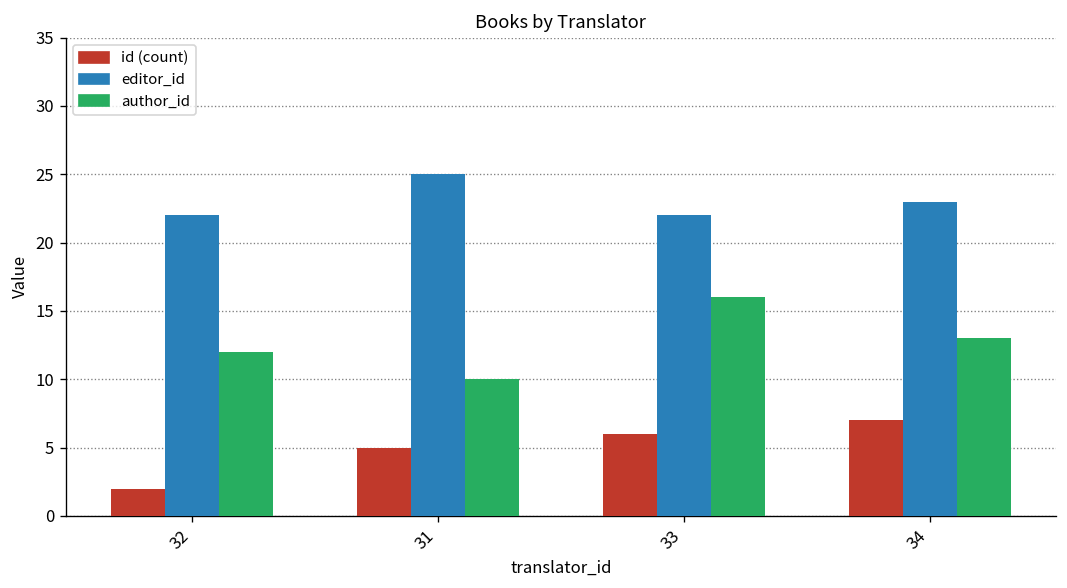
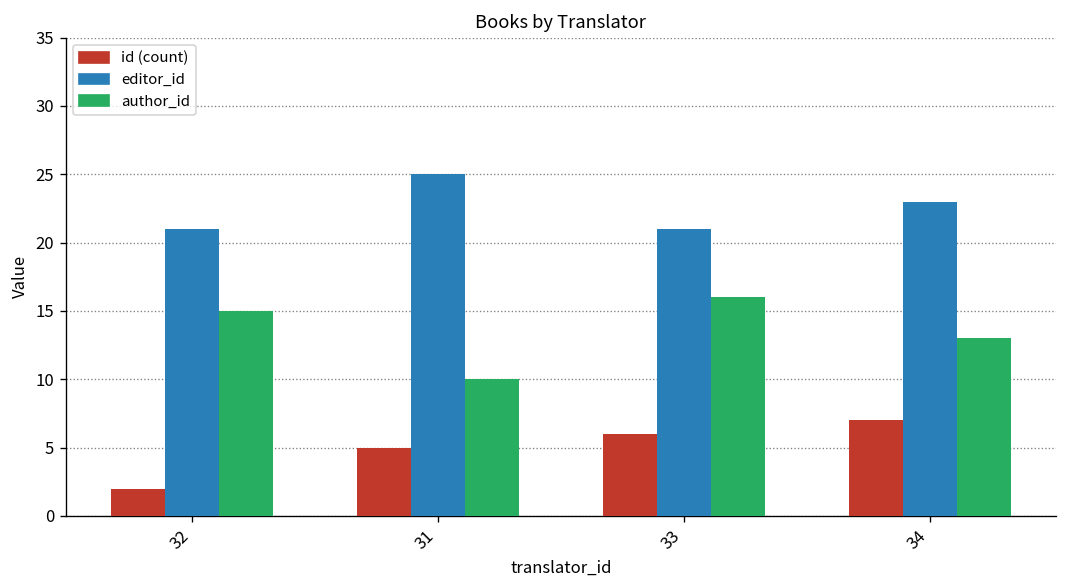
editor_id, 32: 22 -> 21
author_id, 32: 12 -> 15
editor_id, 33: 22 -> 21
